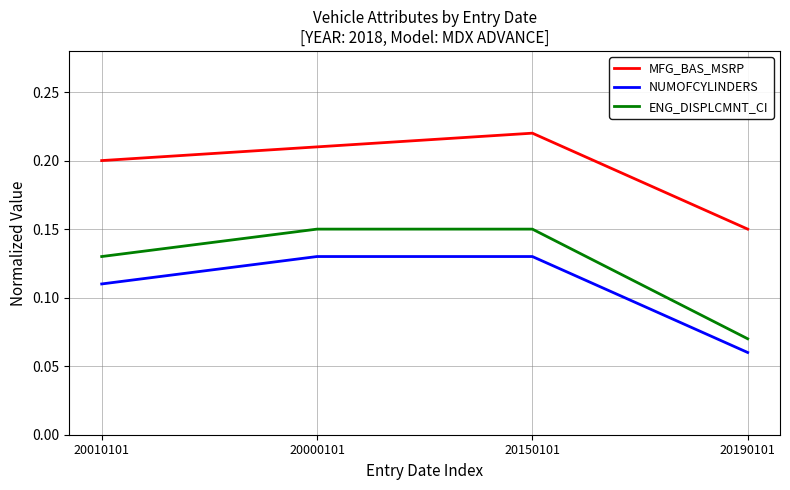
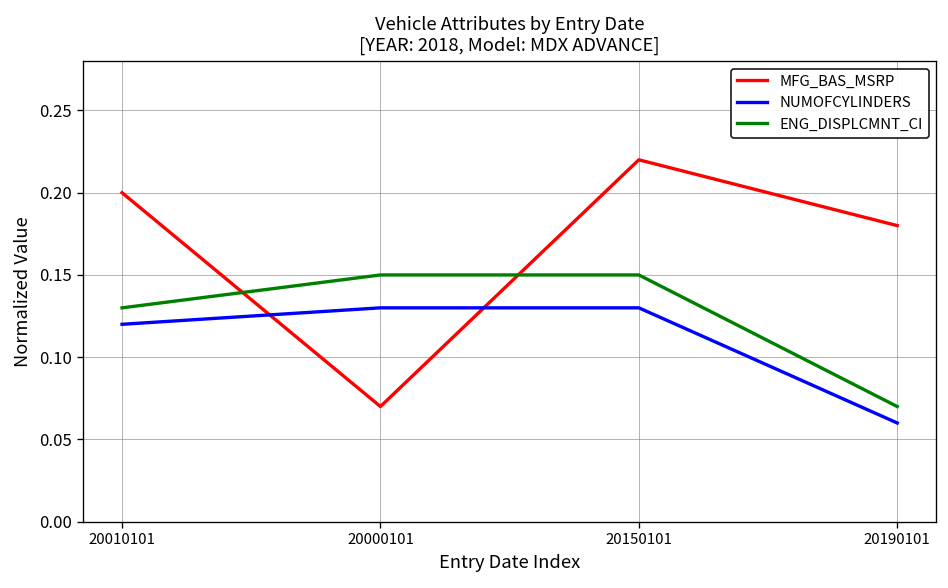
NUMOFCYLINDERS, 20010101: 0.11 -> 0.12
MFG_BAS_MSRP, 20000101: 0.21 -> 0.07
MFG_BAS_MSRP, 20190101: 0.15 -> 0.18
